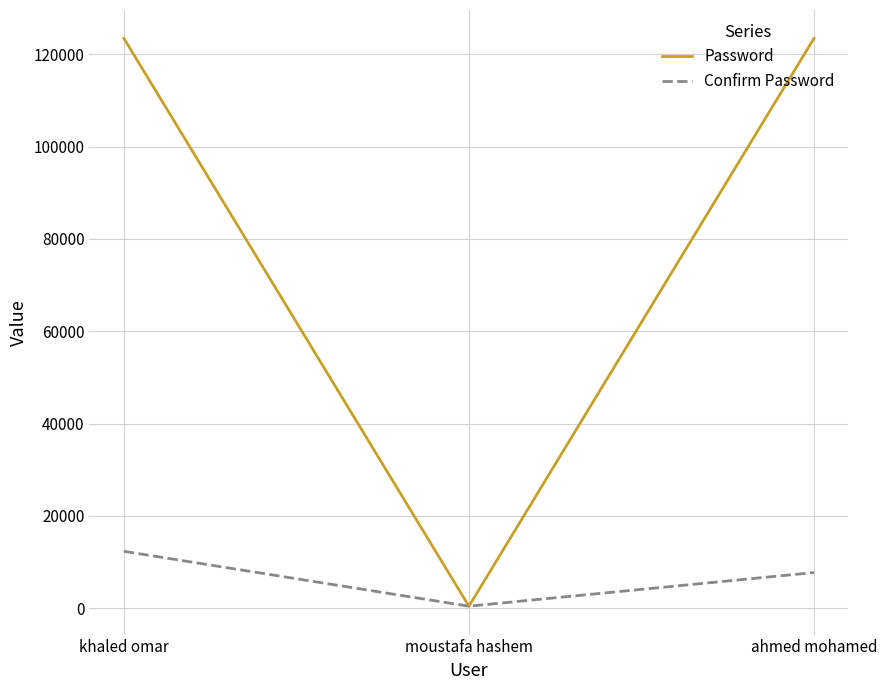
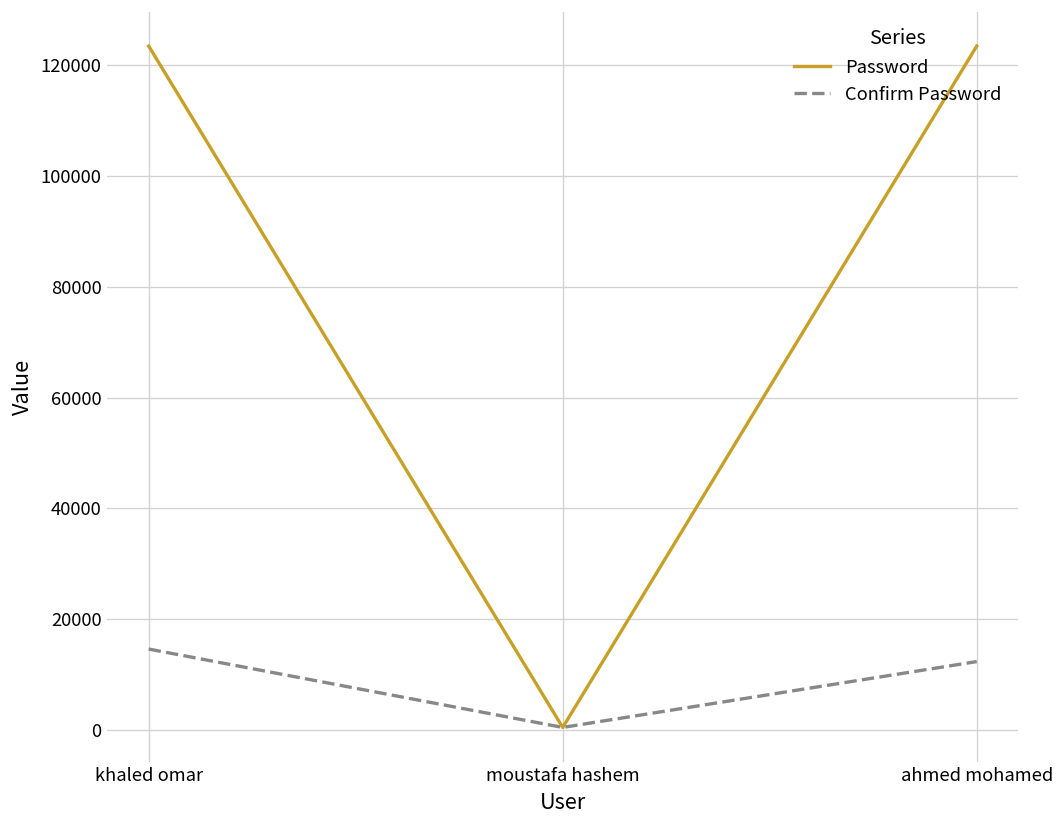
Confirm Password, khaled omar: 12000 -> 15000
Confirm Password, ahmed mohamed: 8000 -> 12000
